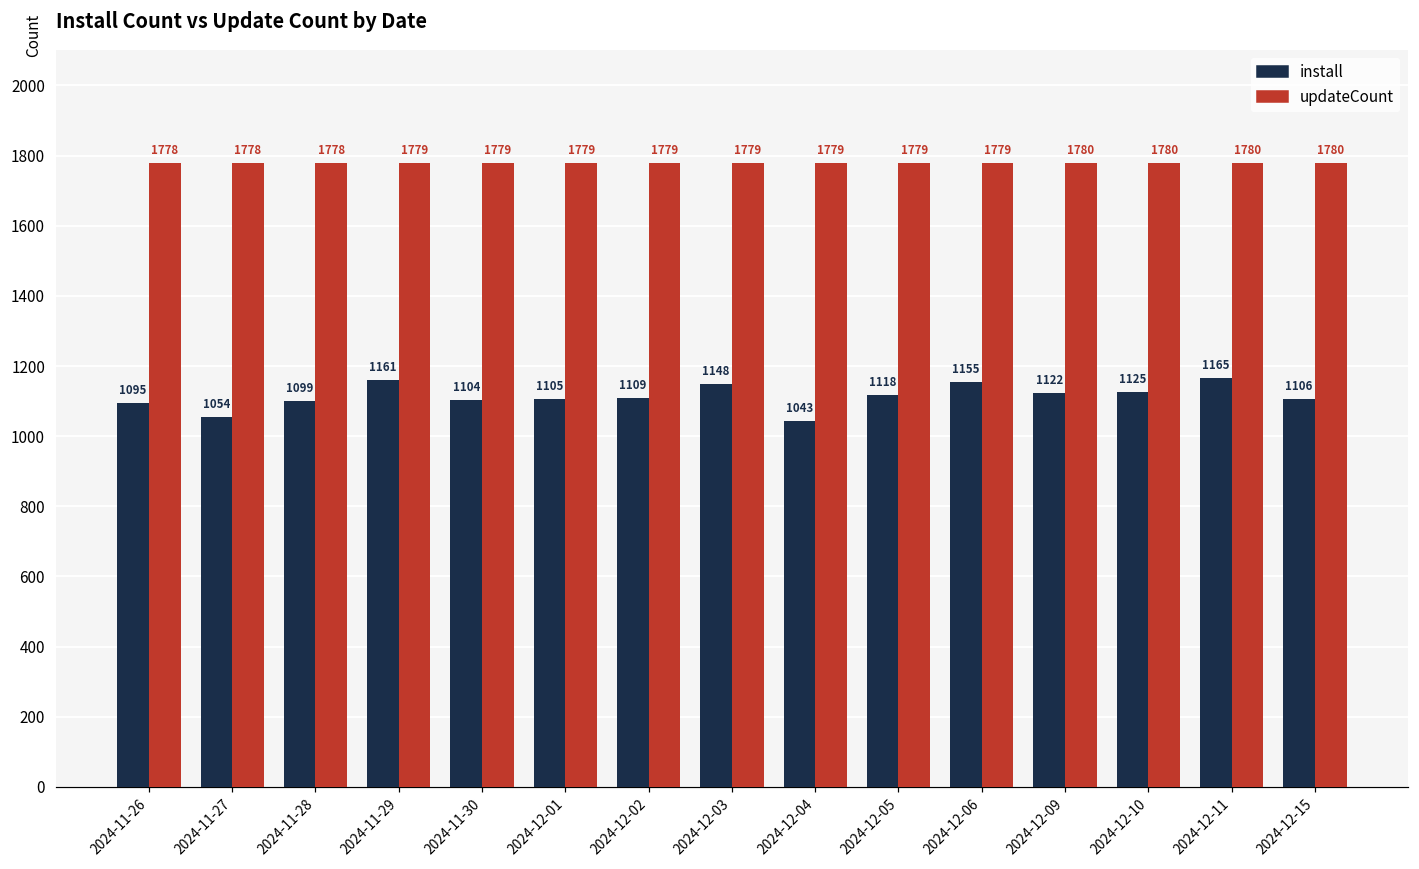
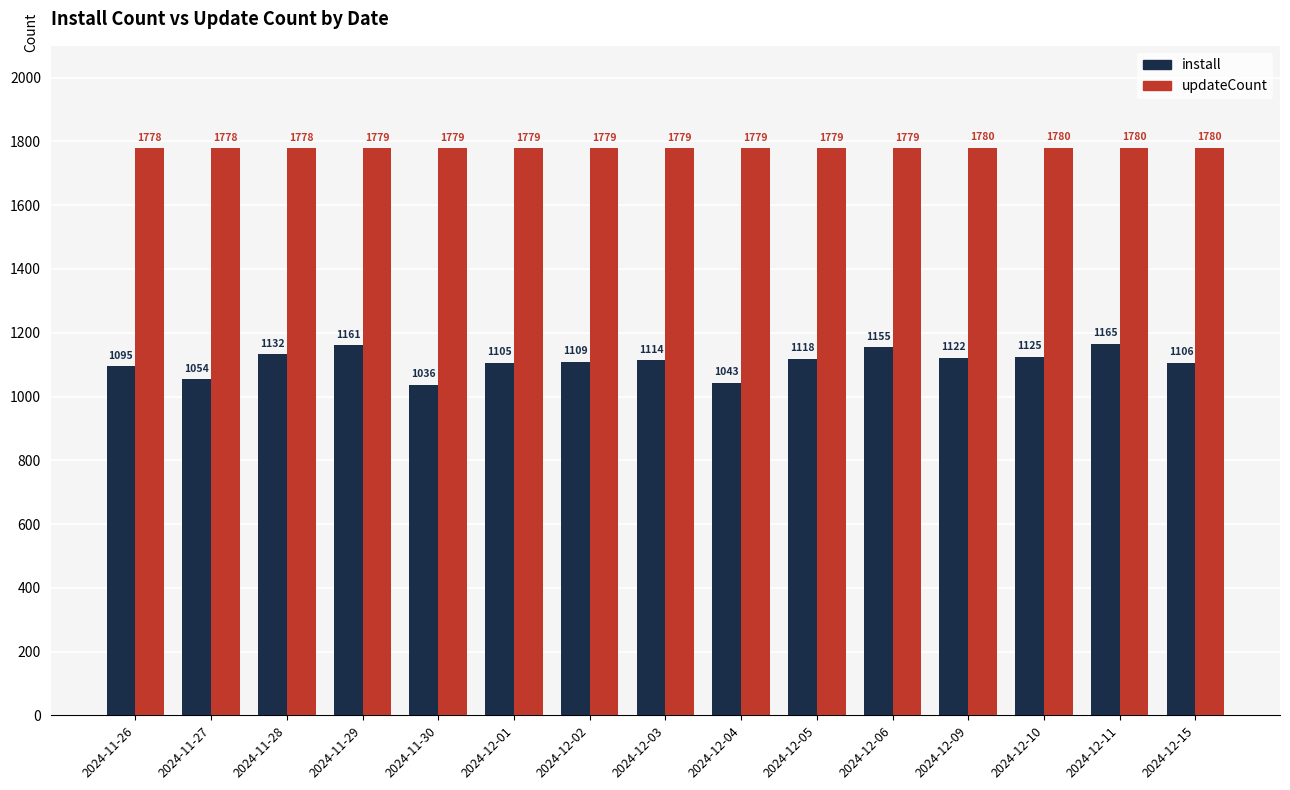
install, 2024-11-28: 1099 -> 1132
install, 2024-11-30: 1104 -> 1036
install, 2024-12-03: 1148 -> 1114
